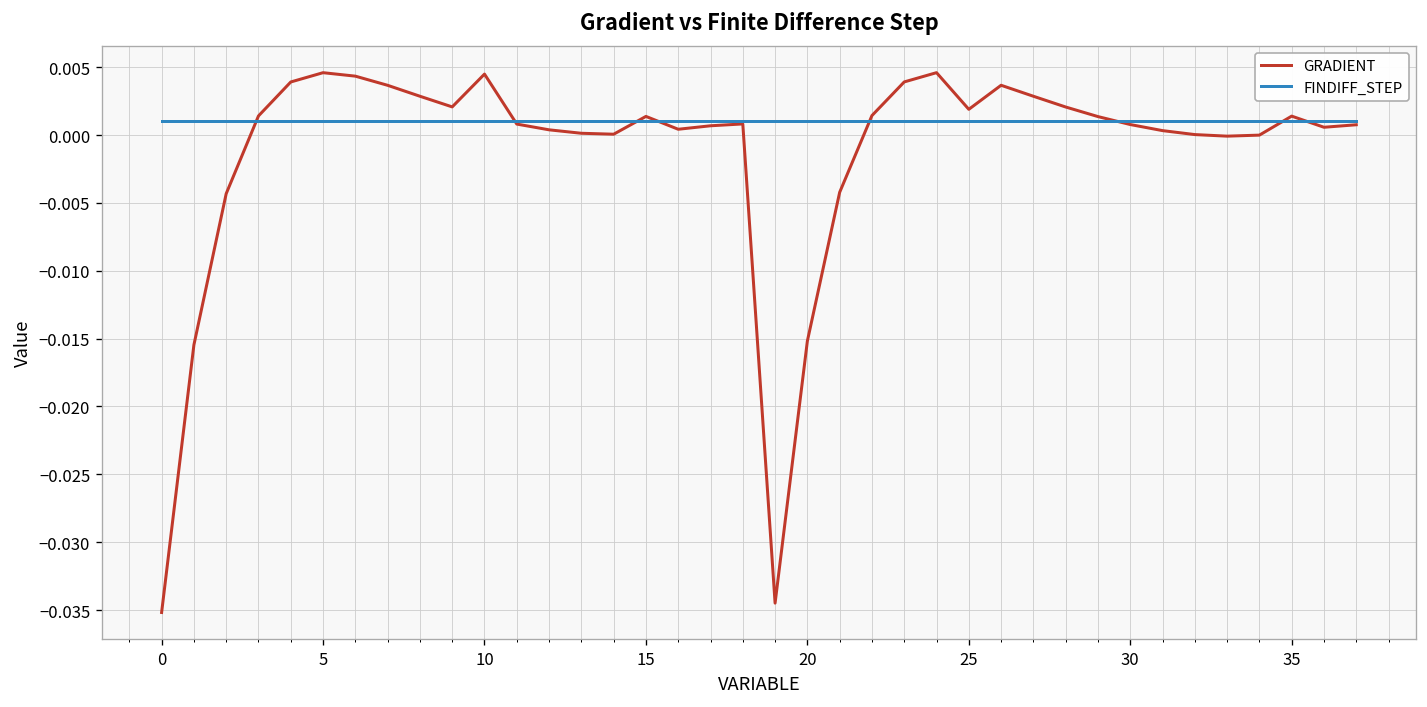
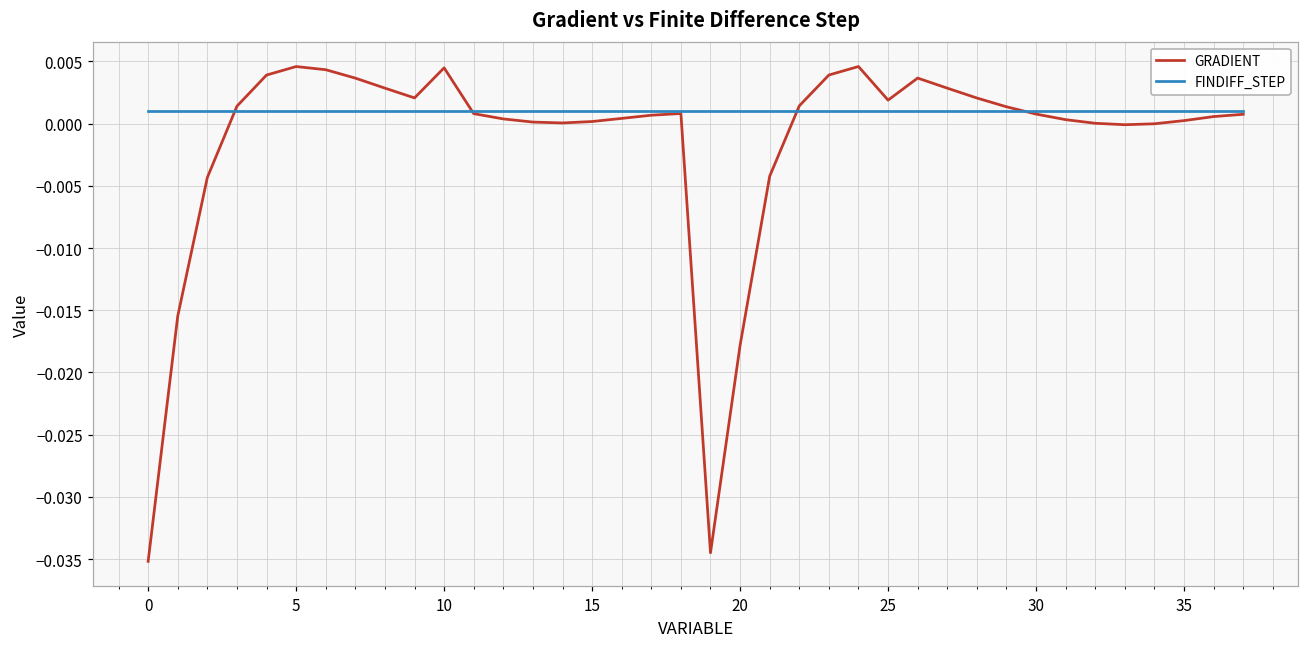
GRADIENT, 15: 0.0014 -> 0.0002
GRADIENT, 20: -0.0152 -> -0.0178
GRADIENT, 35: 0.0014 -> 0.0002
